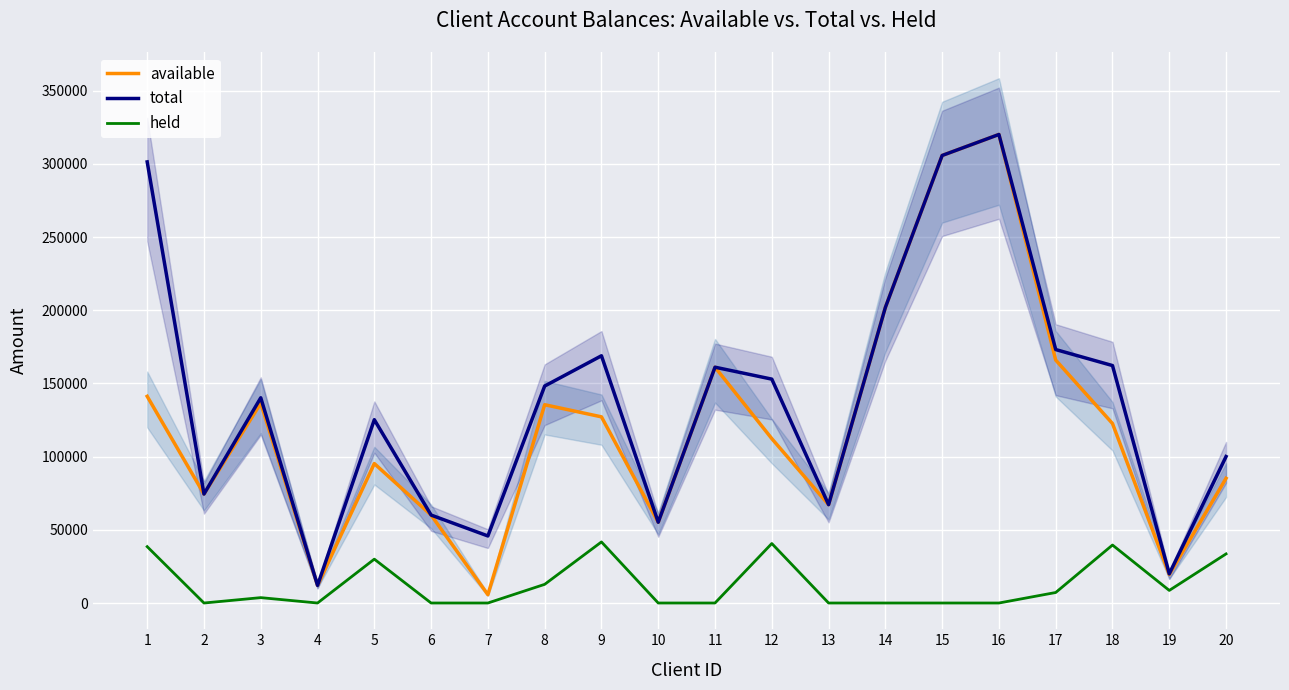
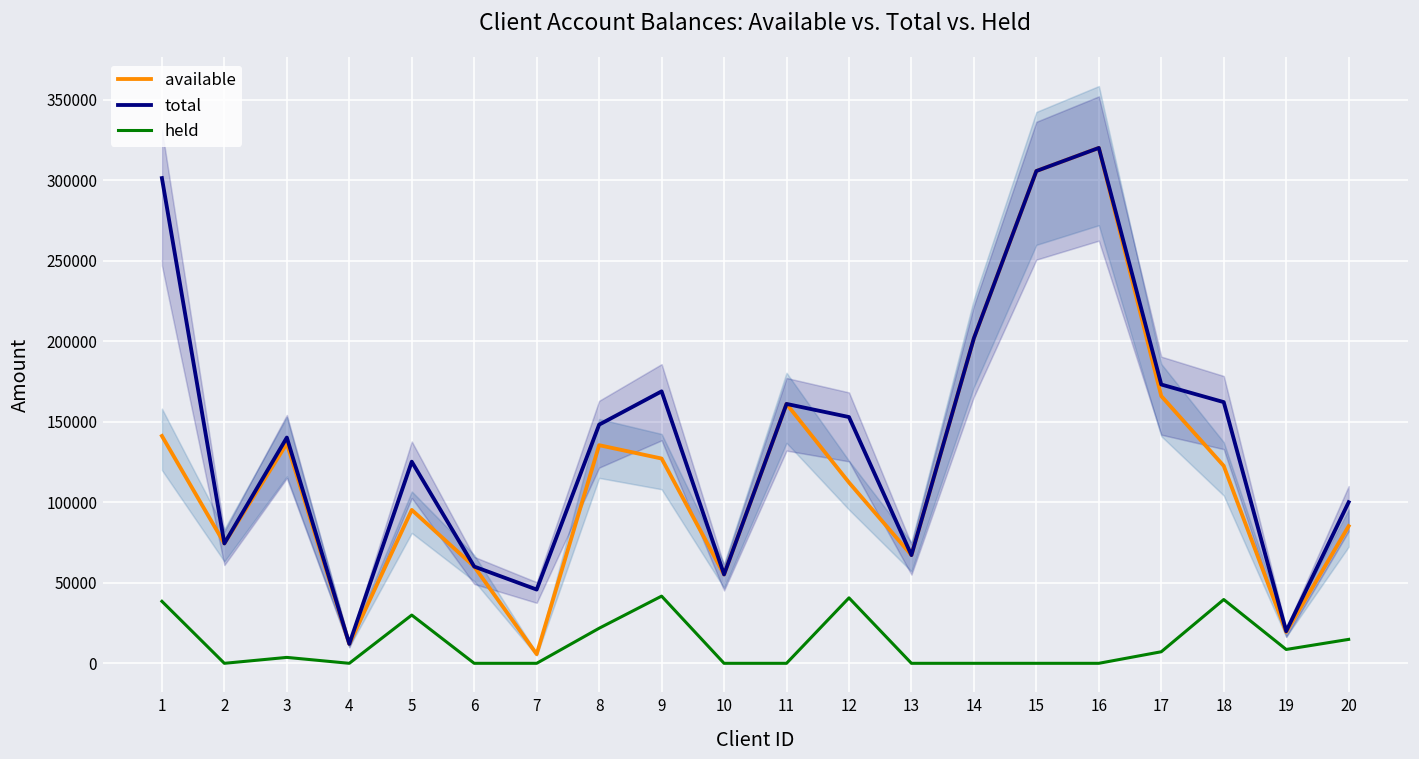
held, 8: 13000 -> 22000
held, 20: 34000 -> 15000
